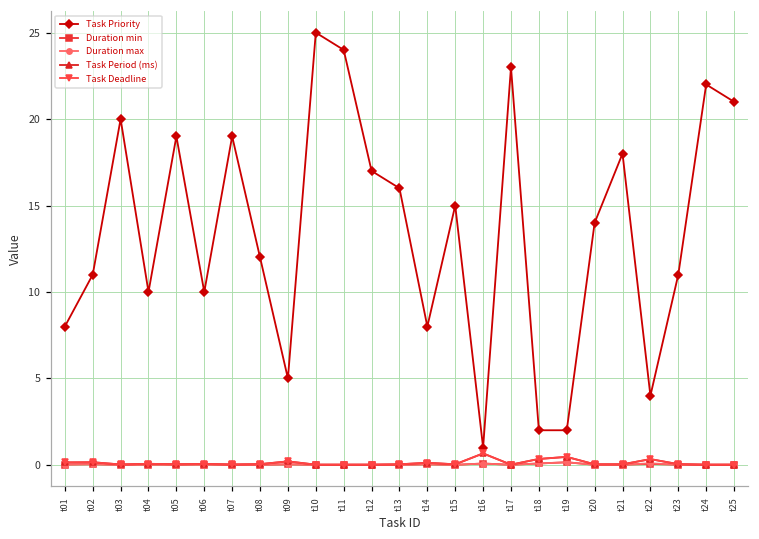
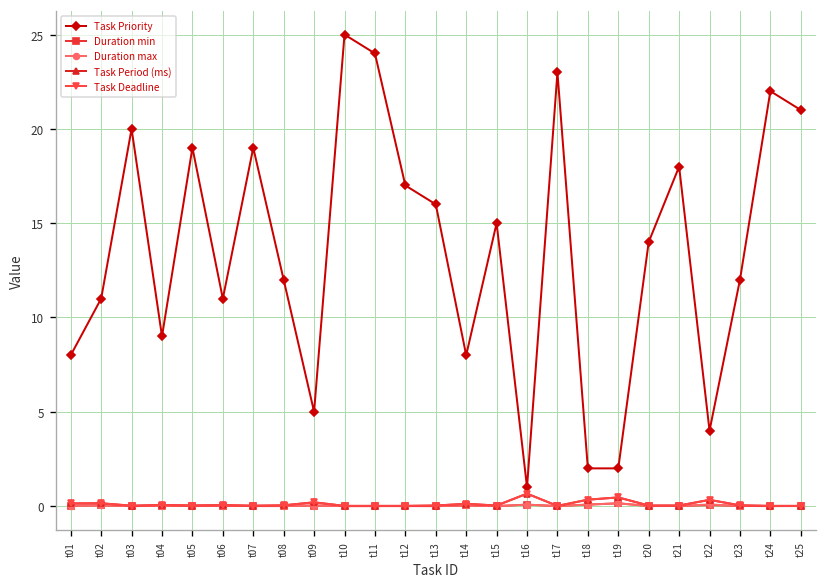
Task Priority, t04: 10 -> 9
Task Priority, t06: 10 -> 11
Task Priority, t23: 11 -> 12
